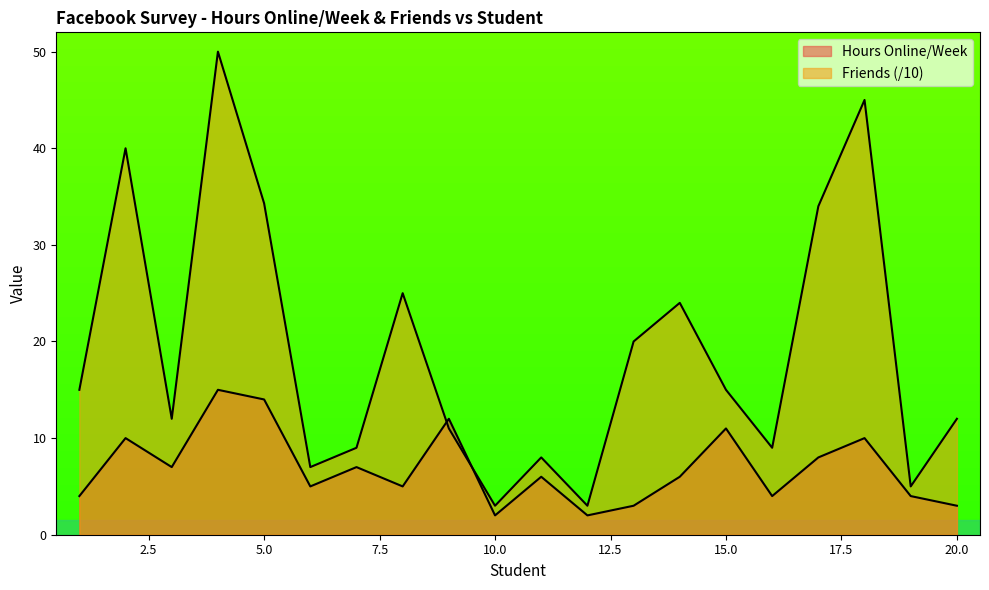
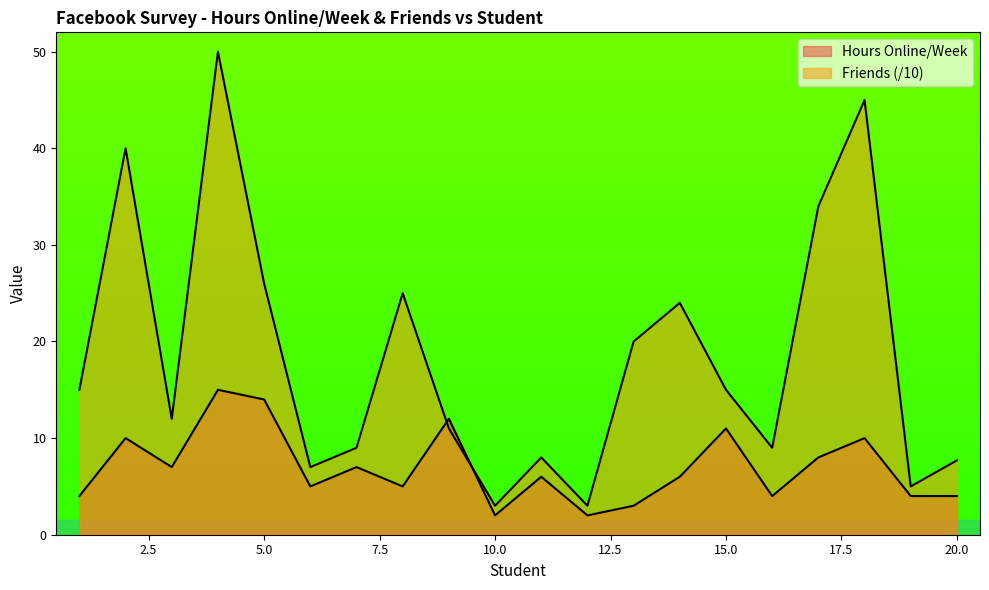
Friends (/10), 5.0: 34 -> 26
Hours Online/Week, 20.0: 3 -> 4
Friends (/10), 20.0: 12 -> 8
